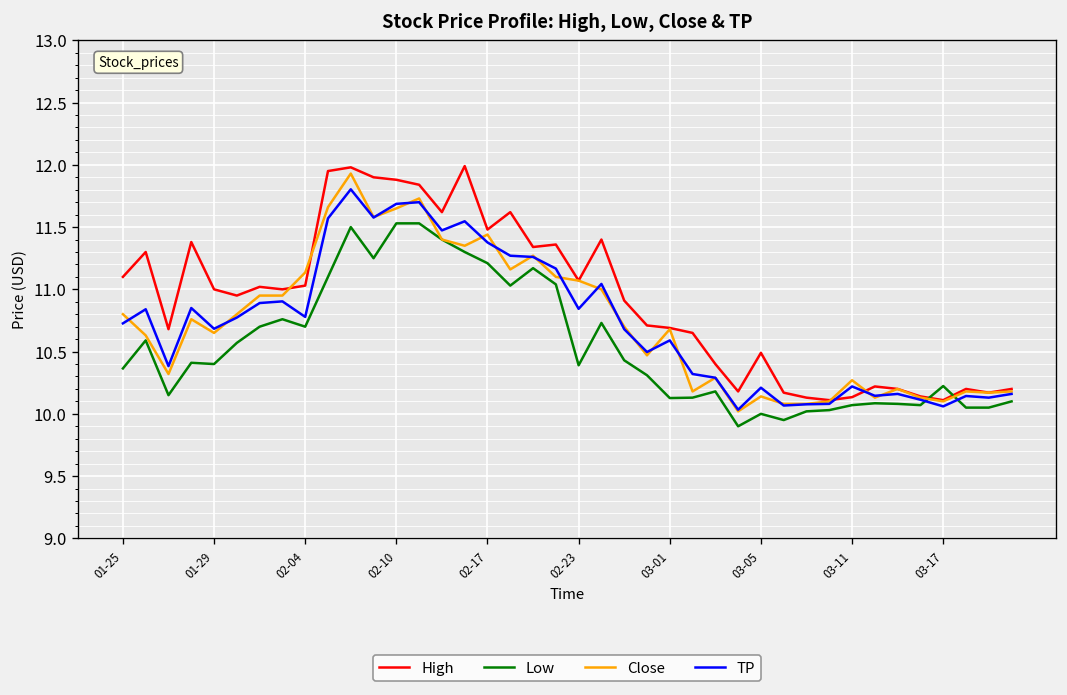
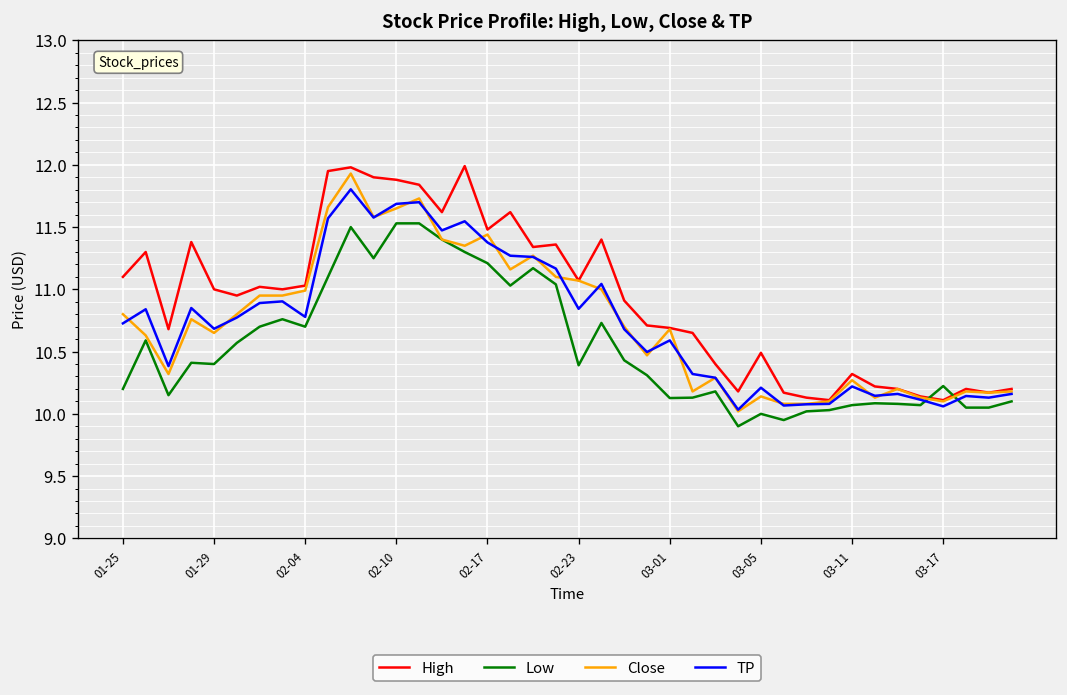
Low, 01-25: 10.36 -> 10.20
Close, 02-04: 11.14 -> 10.99
High, 03-11: 10.13 -> 10.32
